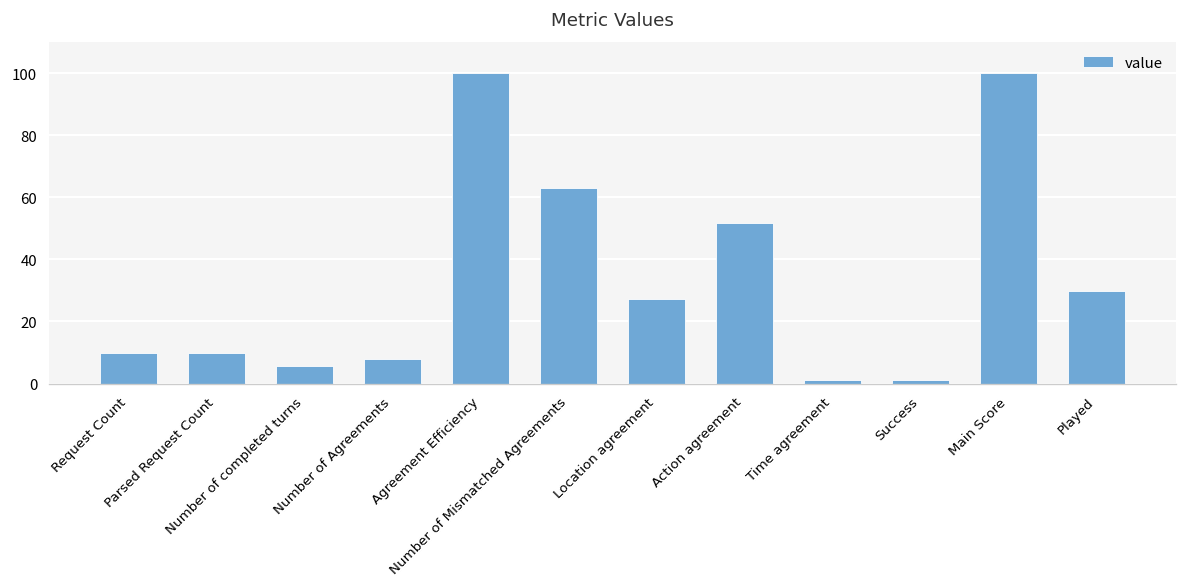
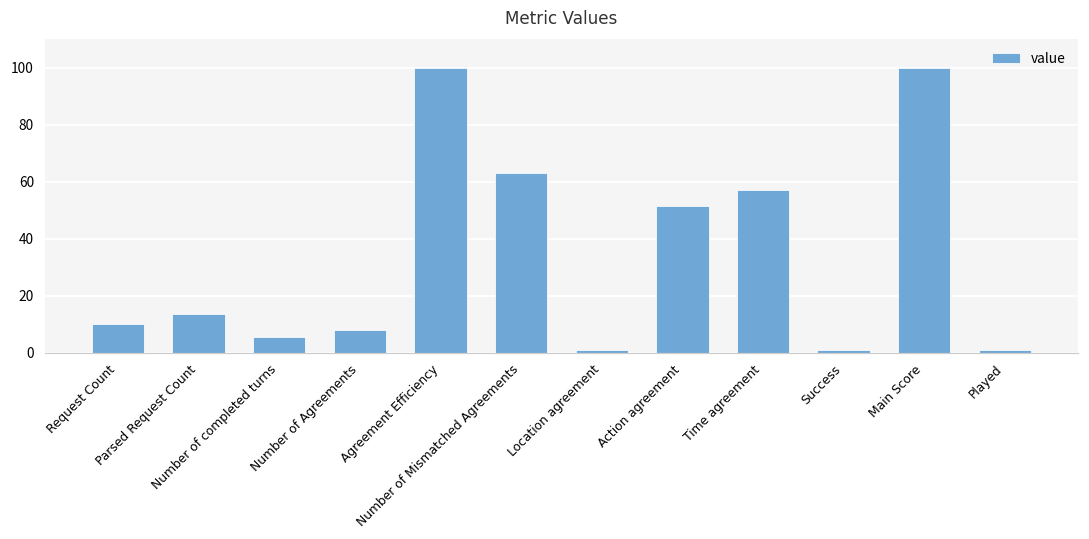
Parsed Request Count: 10 -> 14
Location agreement: 27 -> 1
Time agreement: 1 -> 57
Played: 30 -> 1
